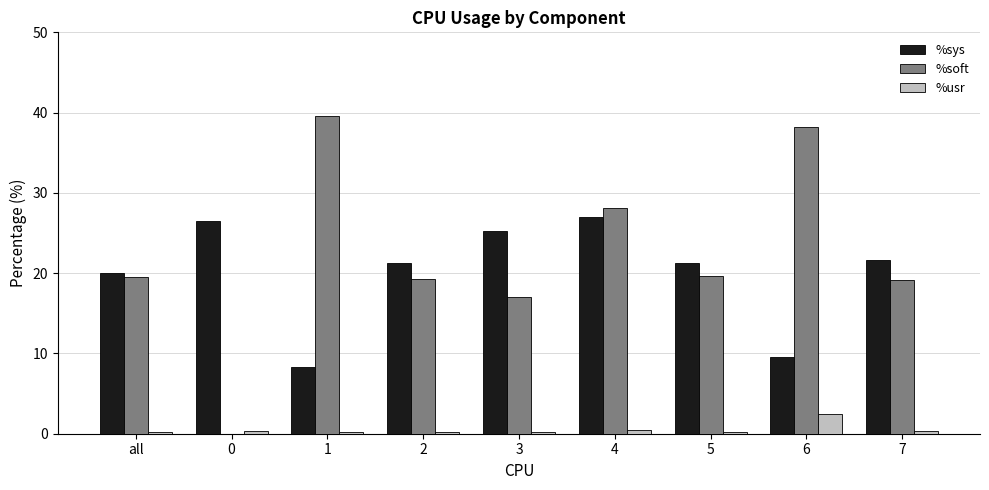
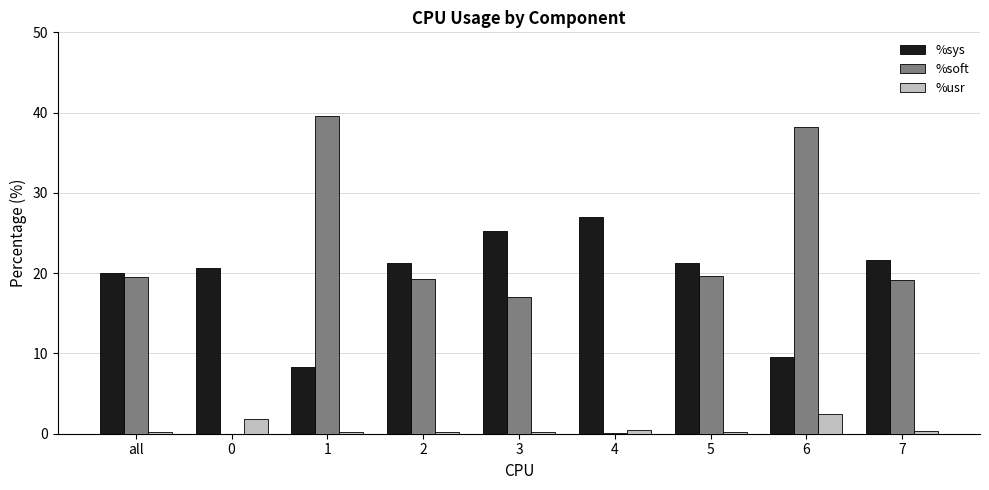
%sys, 0: 26 -> 21
%usr, 0: 0 -> 2
%soft, 4: 28 -> 0
